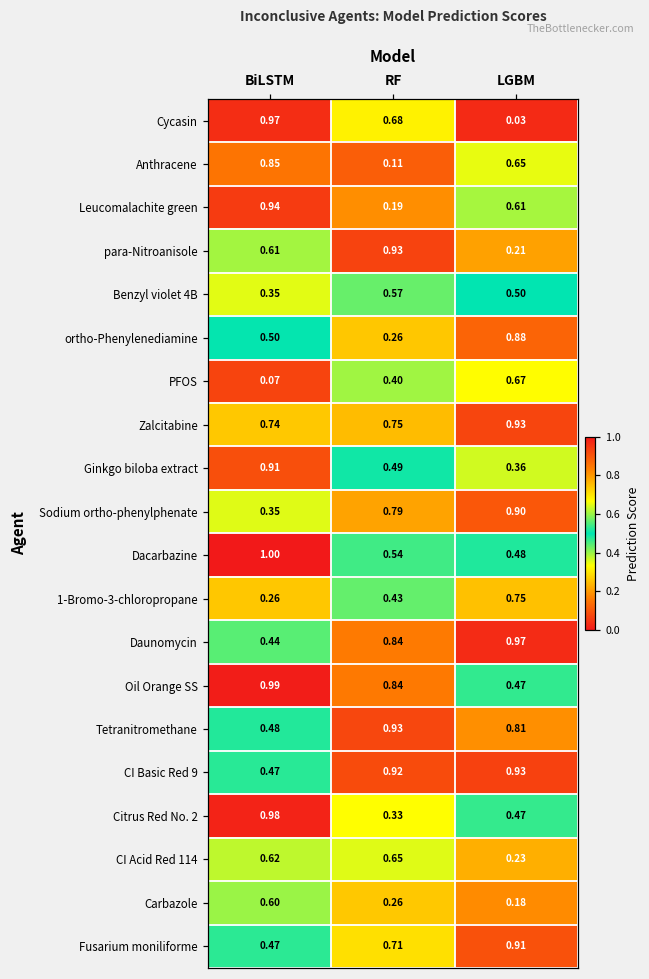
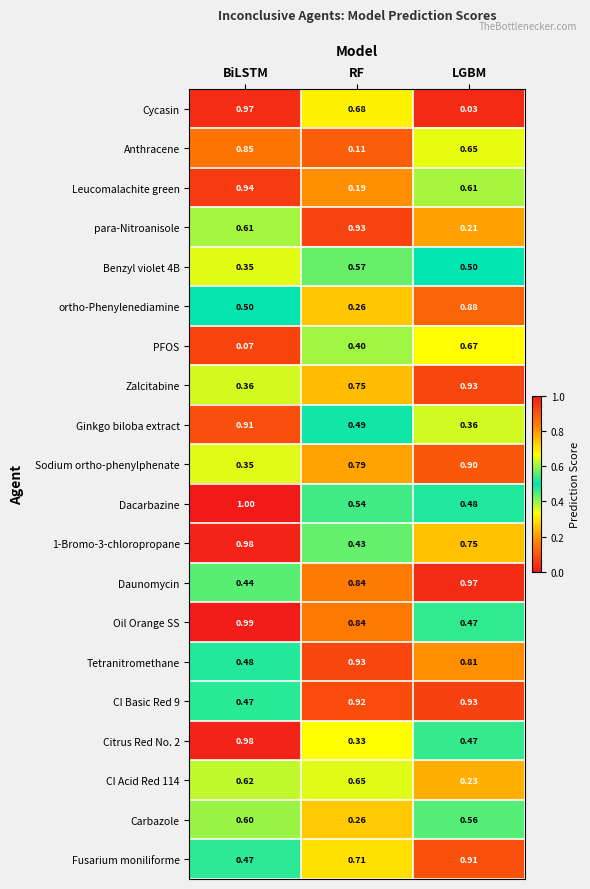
Zalcitabine, BiLSTM: 0.74 -> 0.36
1-Bromo-3-chloropropane, BiLSTM: 0.26 -> 0.98
Carbazole, LGBM: 0.18 -> 0.56
